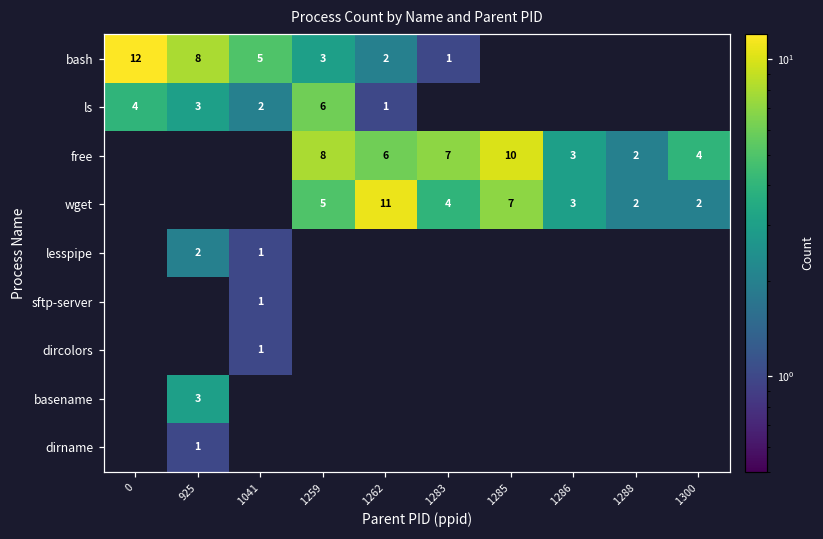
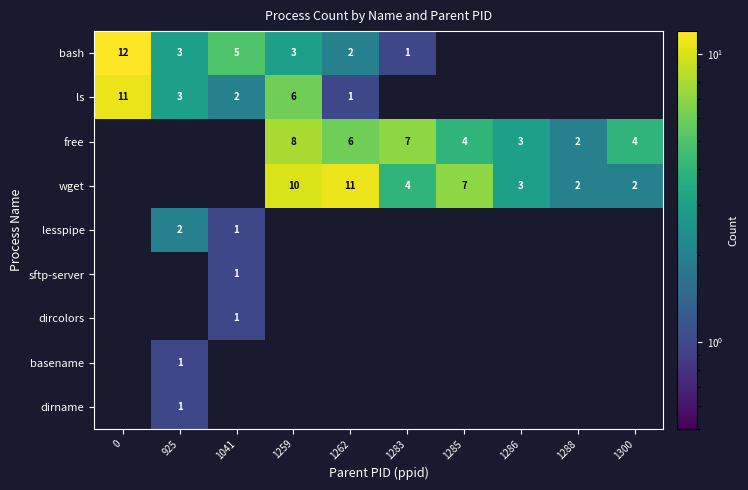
bash, 925: 8 -> 3
ls, 0: 4 -> 11
free, 1285: 10 -> 4
wget, 1259: 5 -> 10
basename, 925: 3 -> 1
